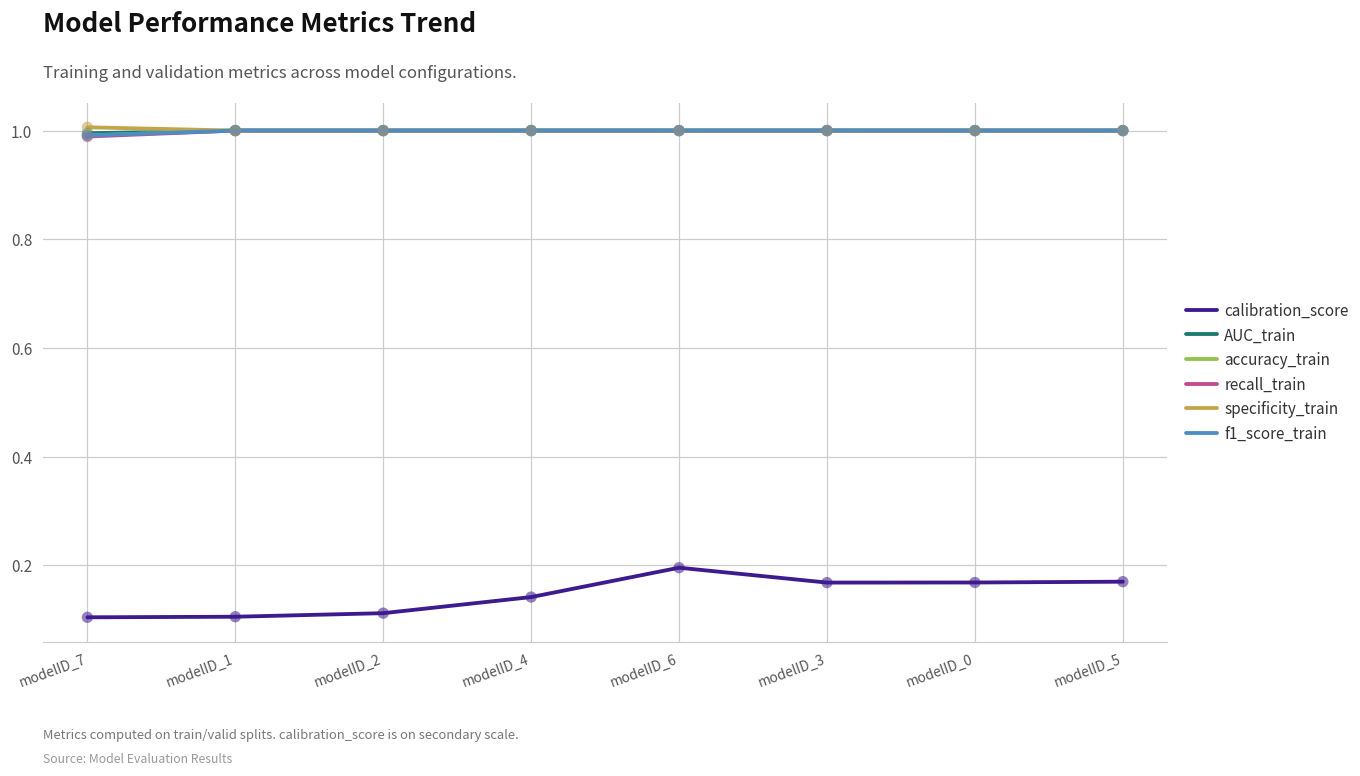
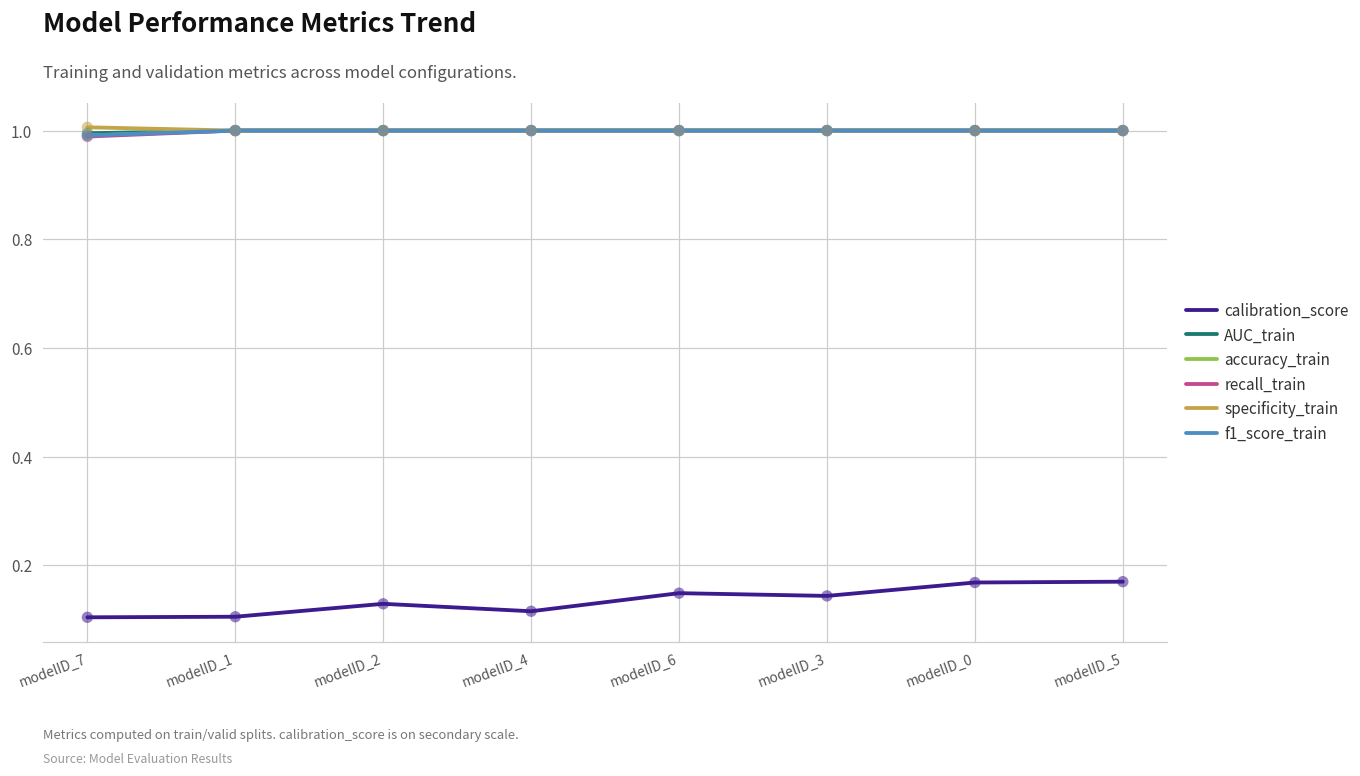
calibration_score, modelID_2: 0.11 -> 0.13
calibration_score, modelID_4: 0.14 -> 0.12
calibration_score, modelID_6: 0.20 -> 0.15
calibration_score, modelID_3: 0.17 -> 0.14
